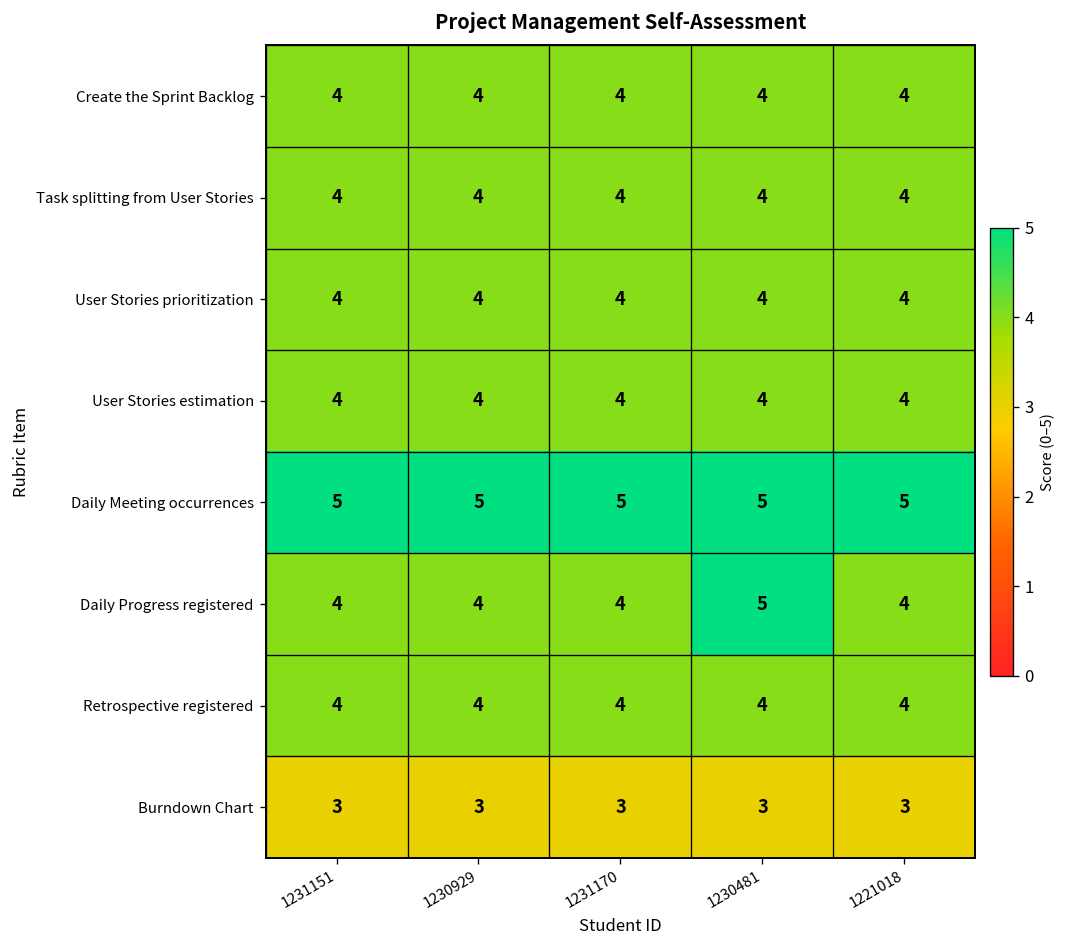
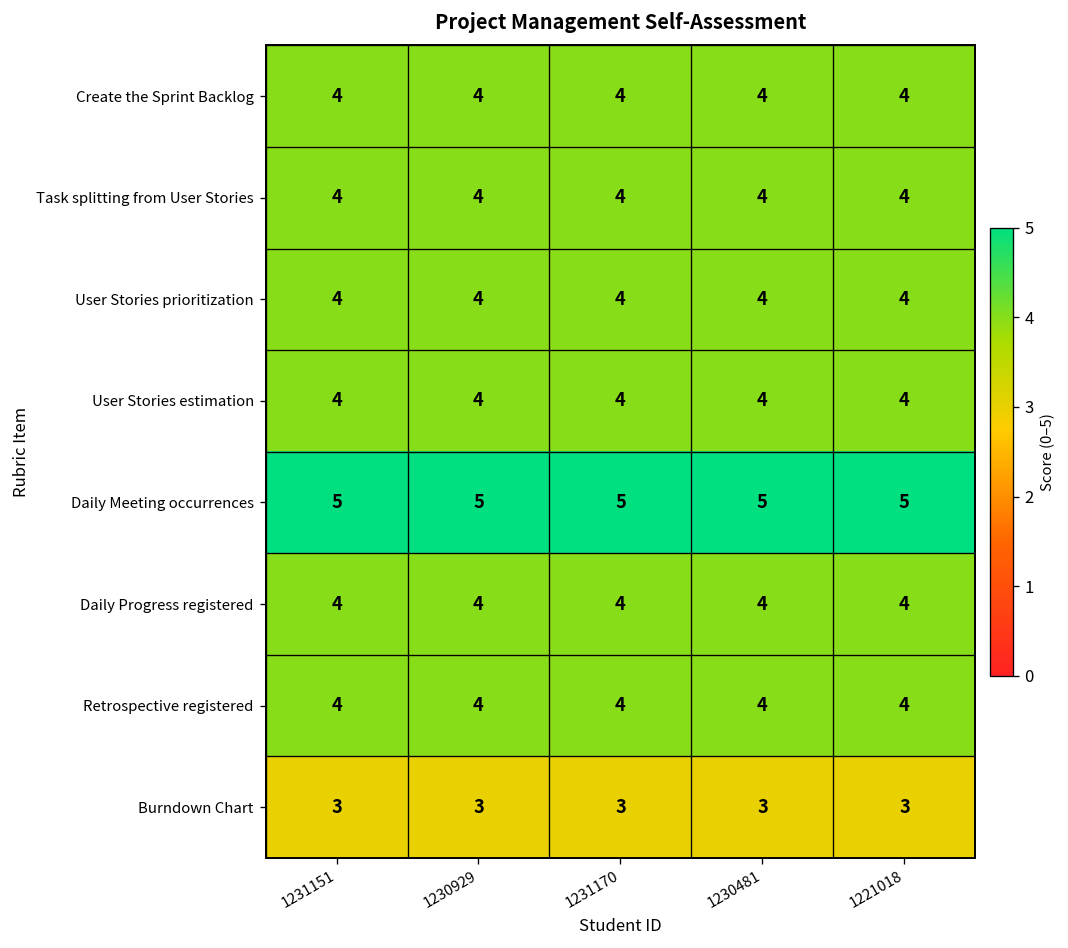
Daily Progress registered, 1230481: 5 -> 4
